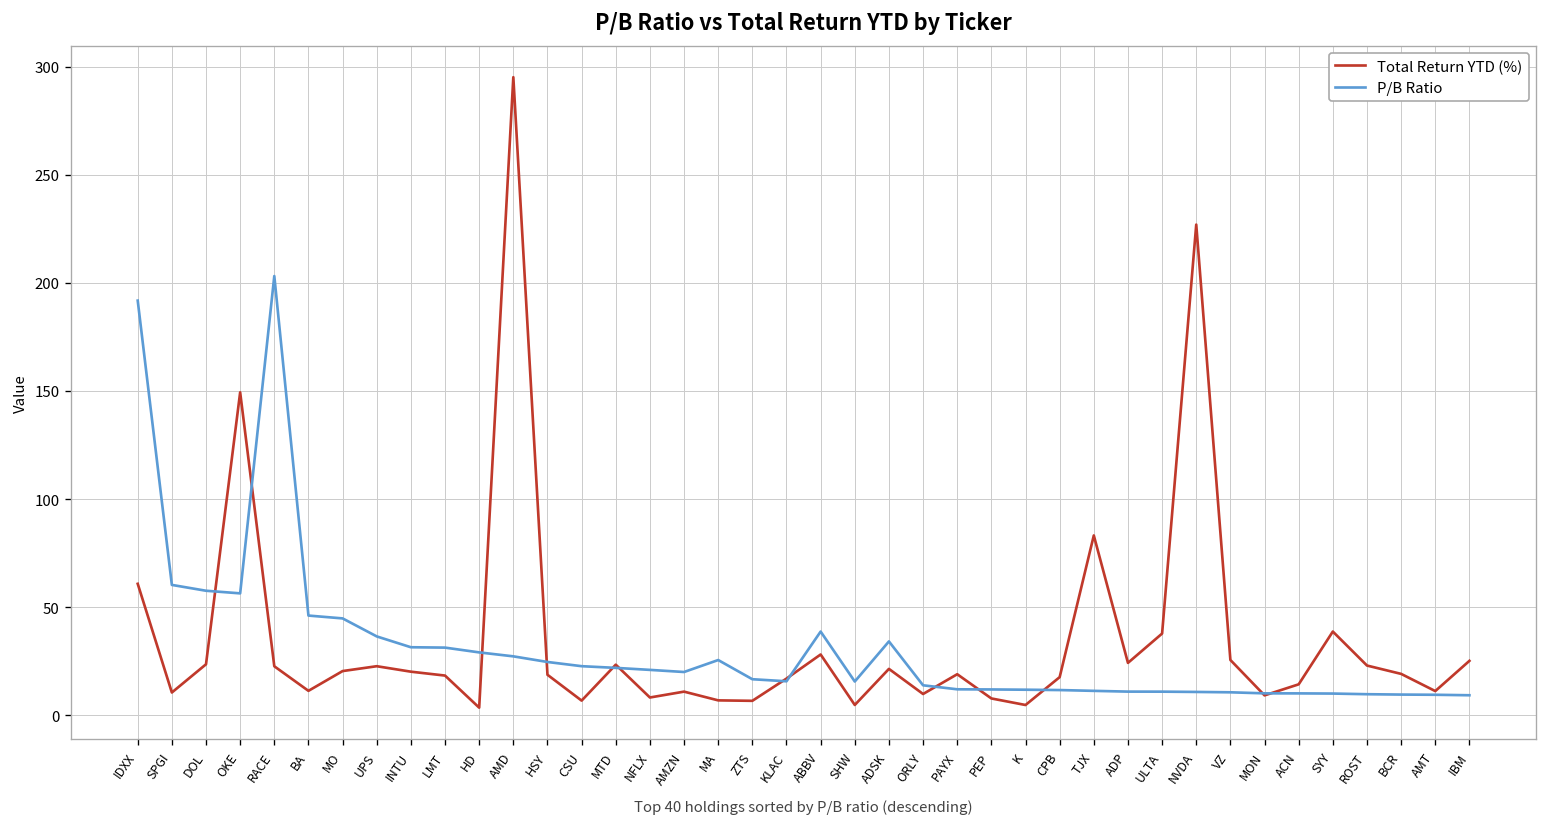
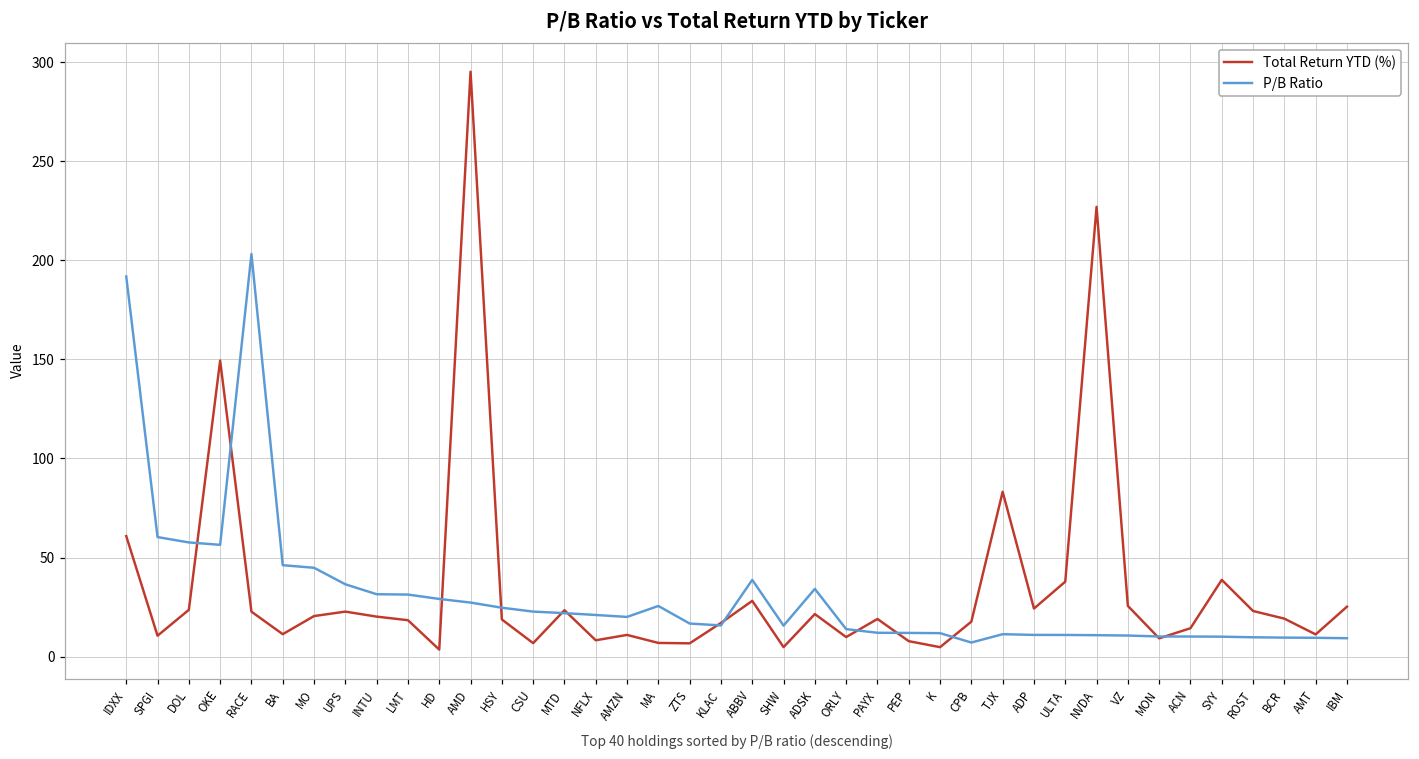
P/B Ratio, CPB: 12 -> 7
